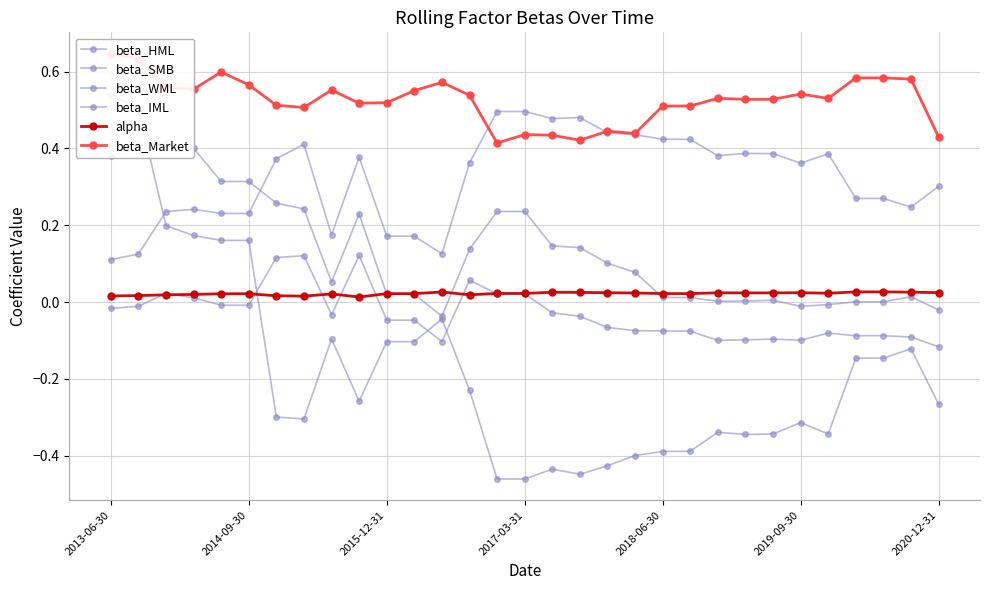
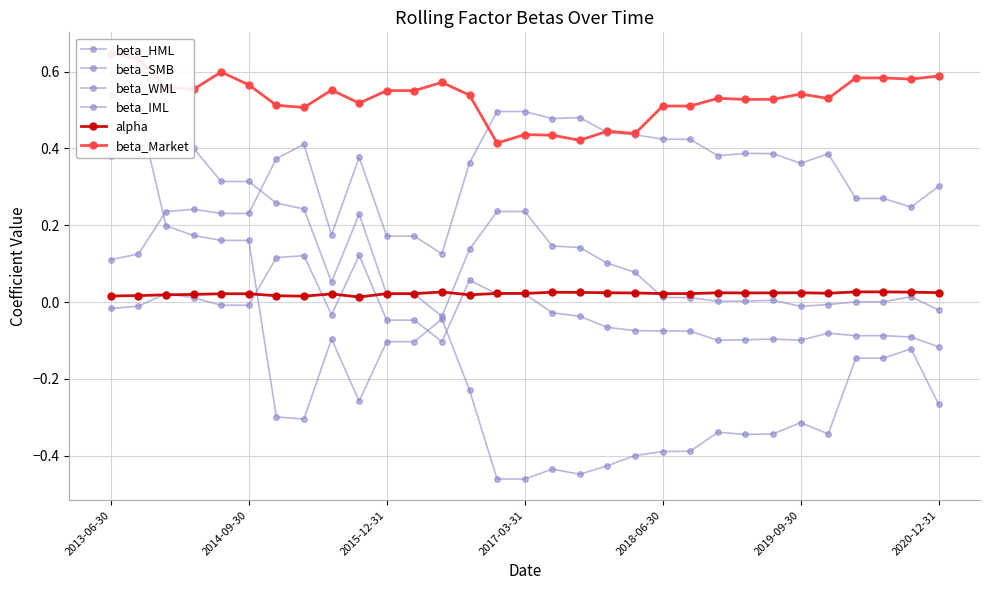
beta_Market, 2015-12-31: 0.52 -> 0.55
beta_Market, 2020-12-31: 0.43 -> 0.59
